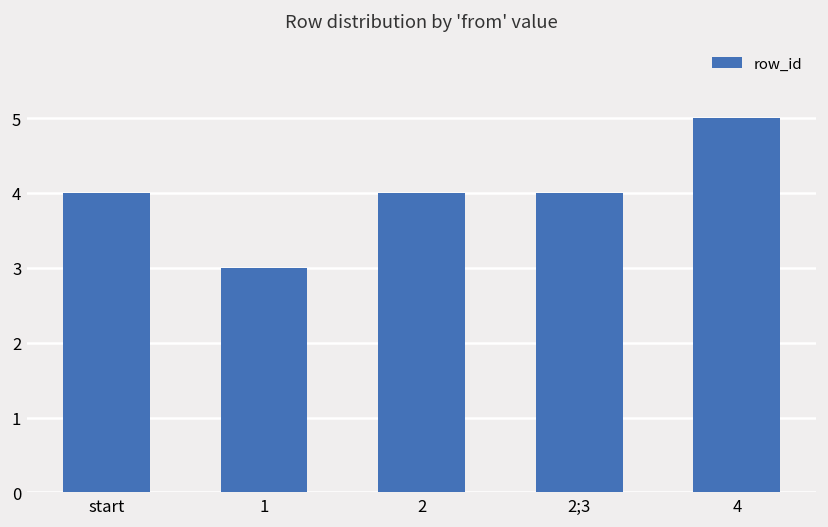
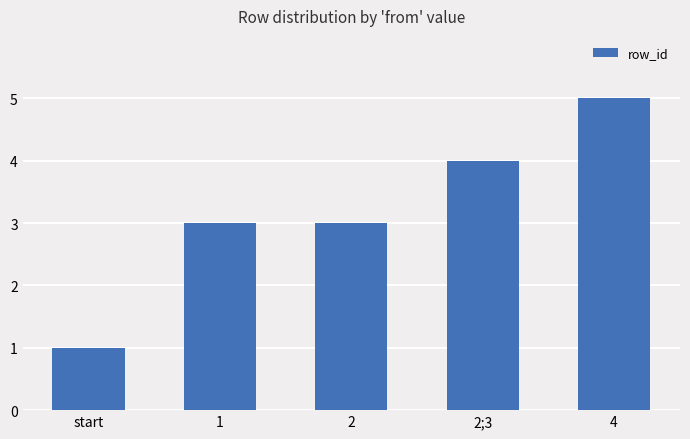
start: 4 -> 1
2: 4 -> 3
